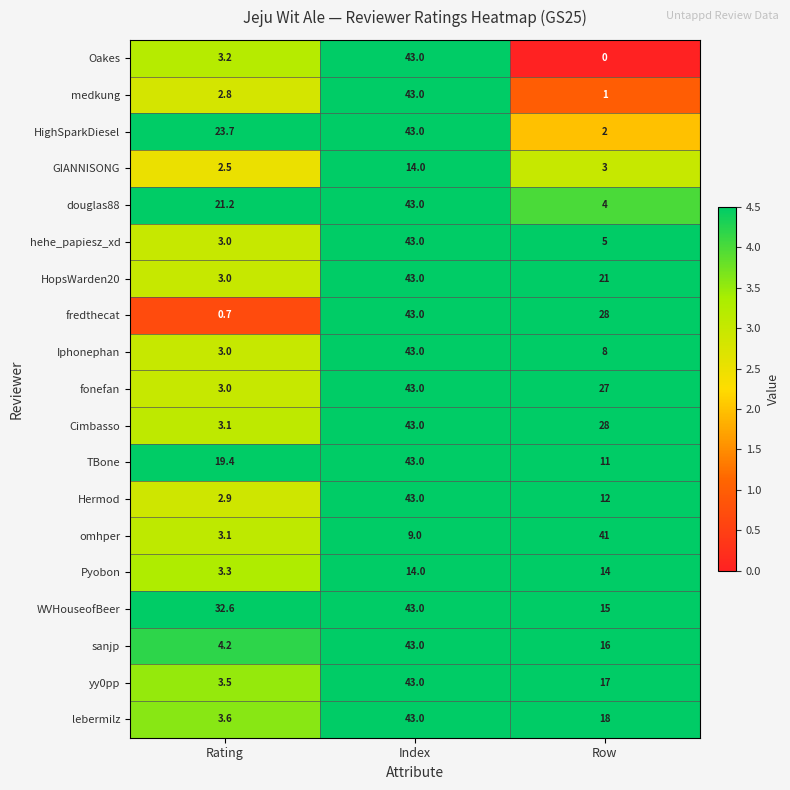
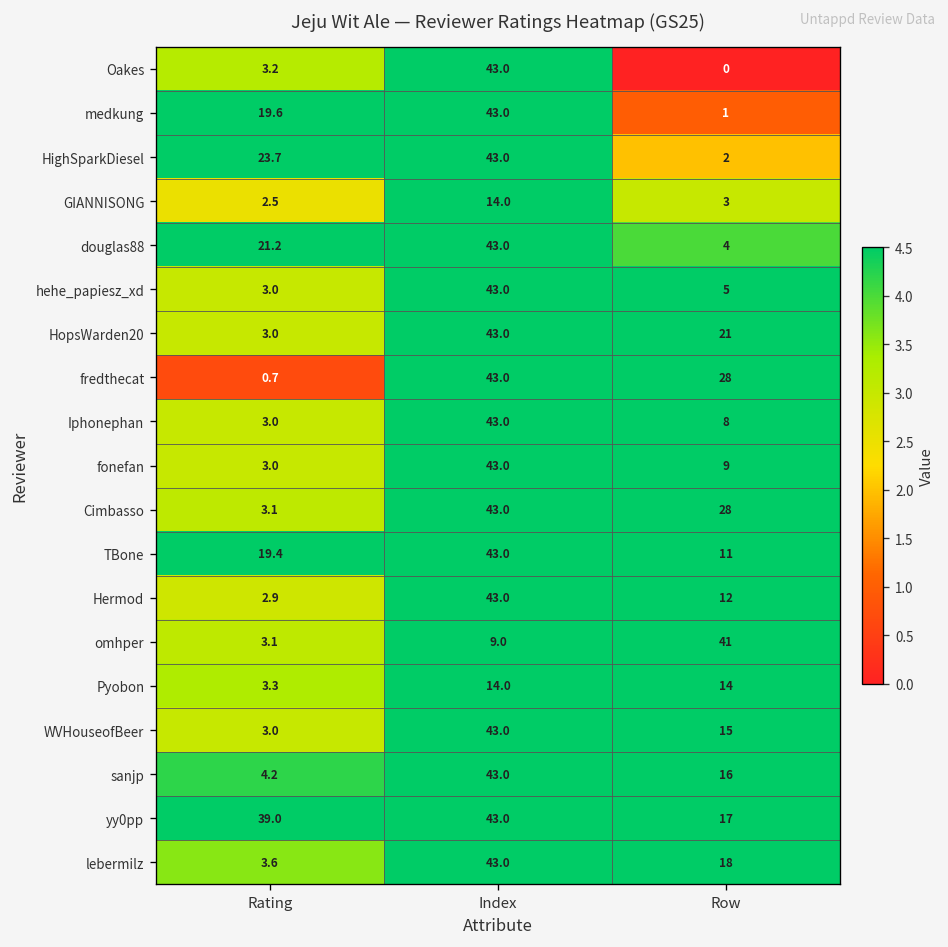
medkung, Rating: 2.8 -> 19.6
fonefan, Row: 27 -> 9
WVHouseofBeer, Rating: 32.6 -> 3.0
yy0pp, Rating: 3.5 -> 39.0
